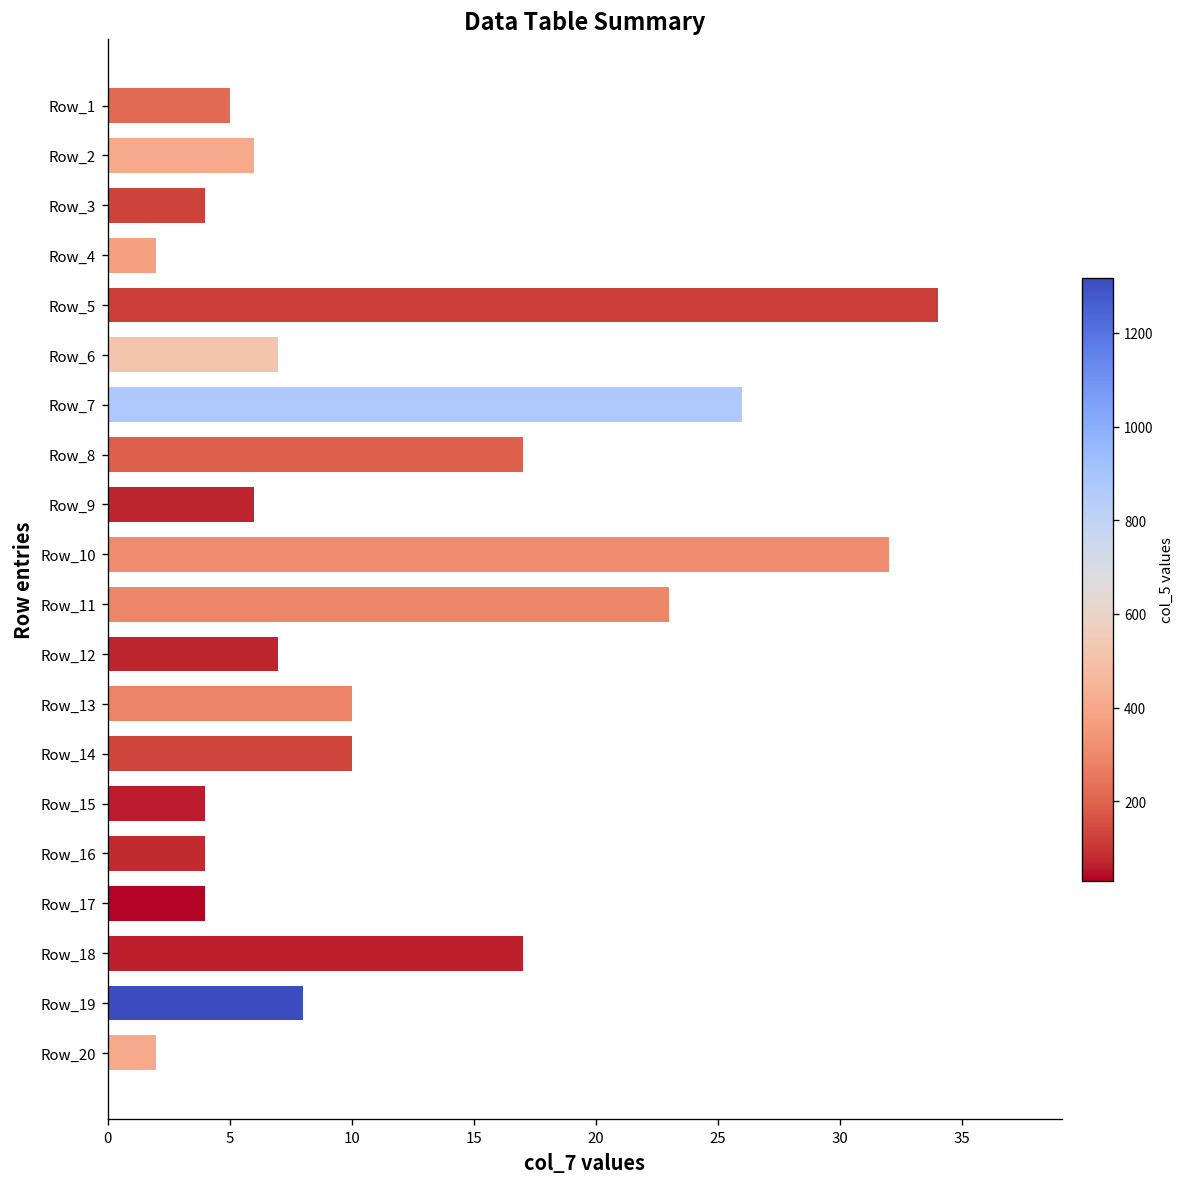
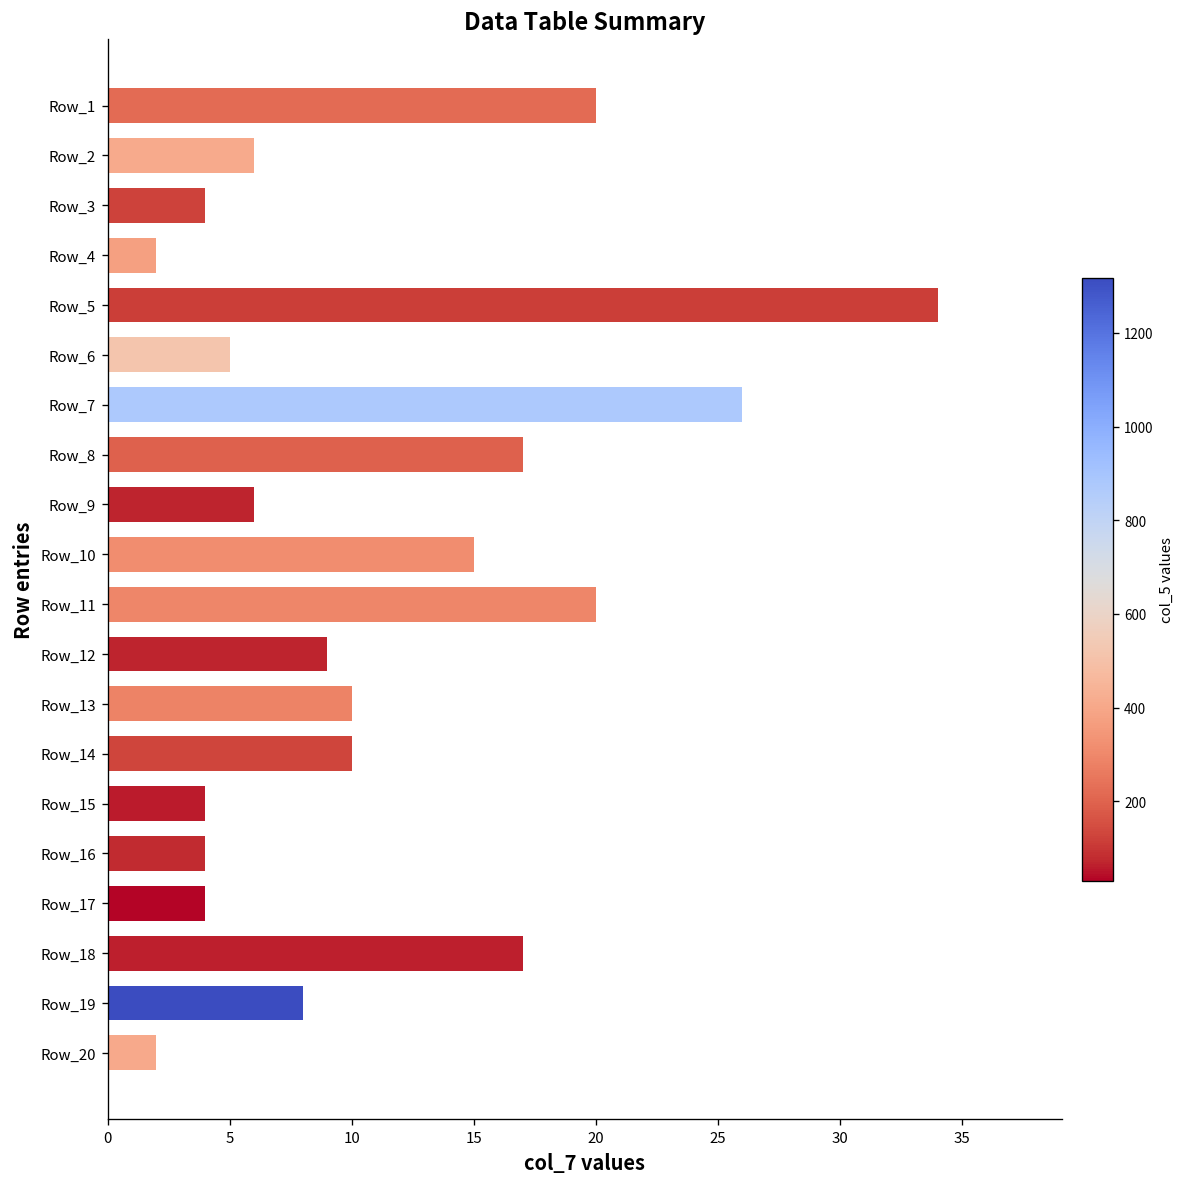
Row_1: 5 -> 20
Row_6: 7 -> 5
Row_10: 32 -> 15
Row_11: 23 -> 20
Row_12: 7 -> 9
